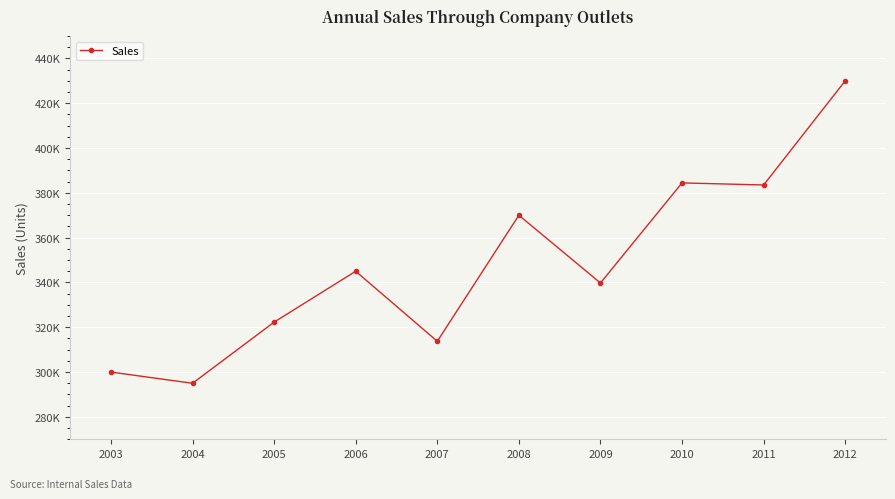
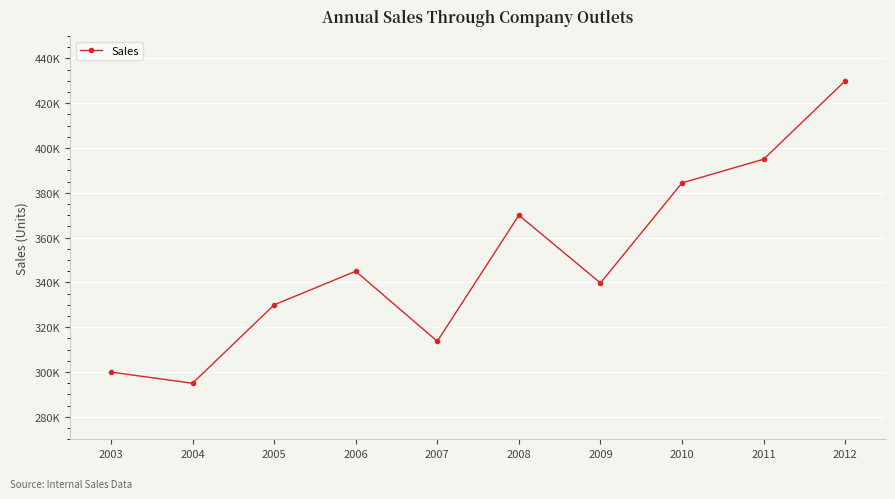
2005: 322000 -> 330000
2011: 384000 -> 395000
